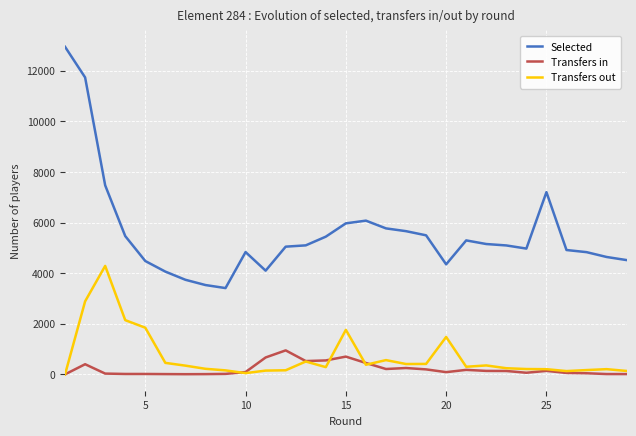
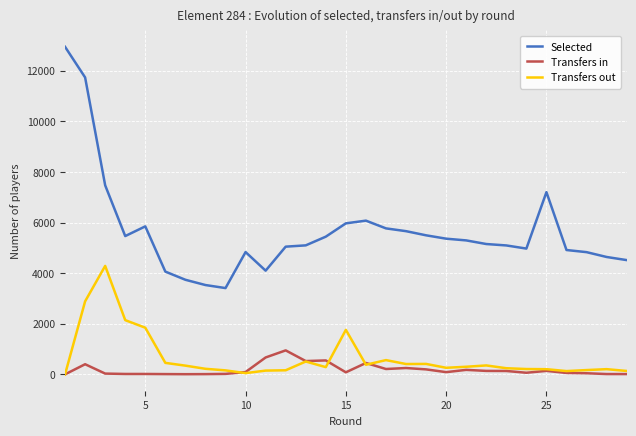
Selected, 5: 4500 -> 5800
Transfers in, 15: 700 -> 100
Selected, 20: 4300 -> 5400
Transfers out, 20: 1500 -> 300
